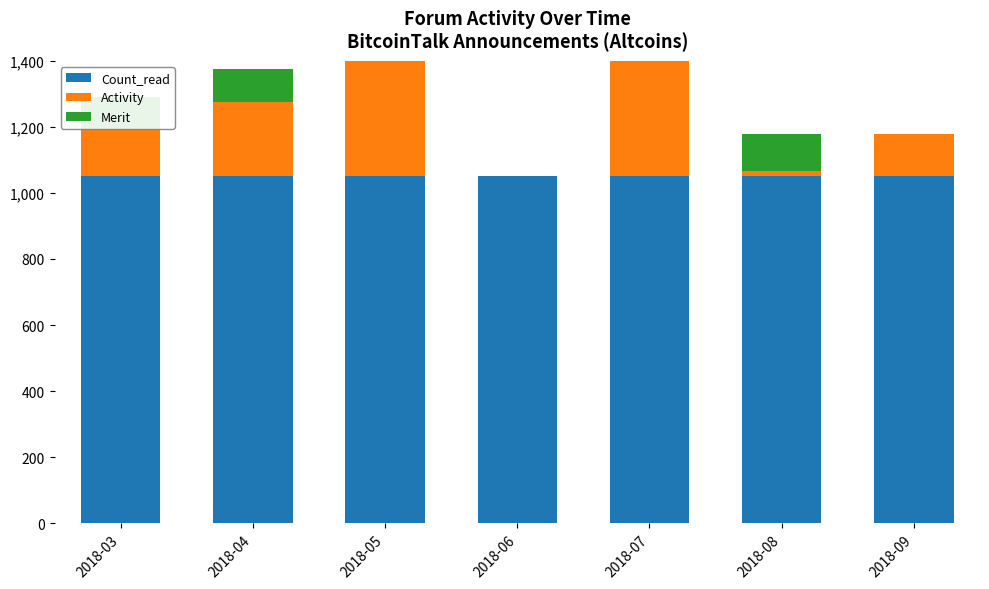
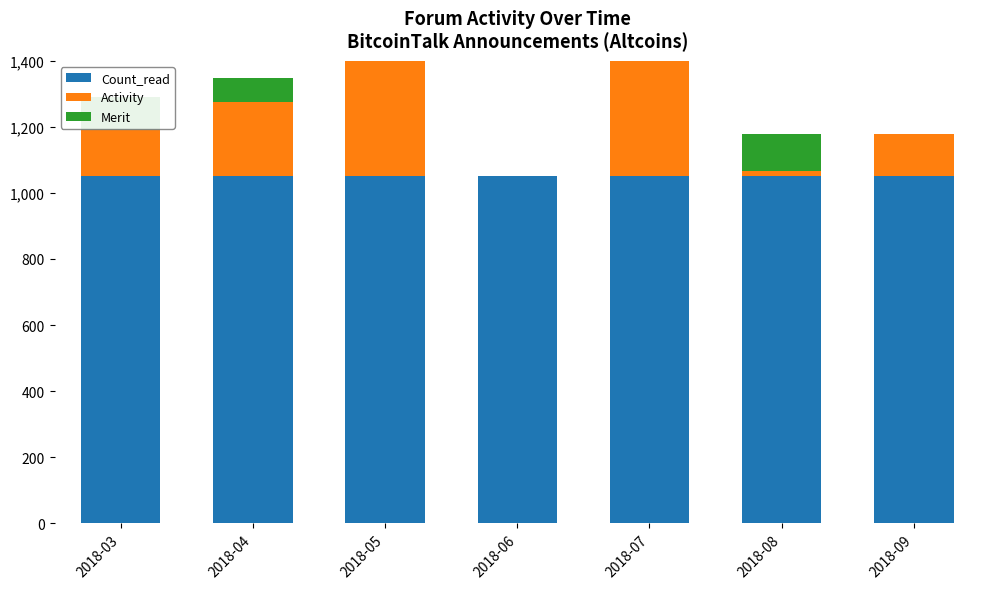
Merit, 2018-04: 100 -> 70
